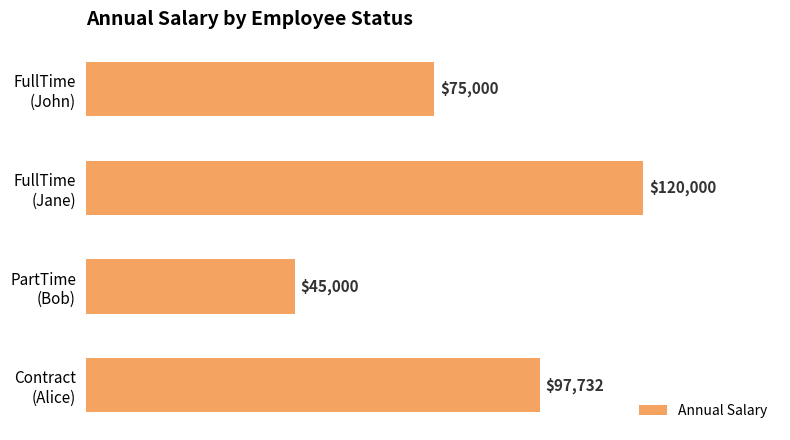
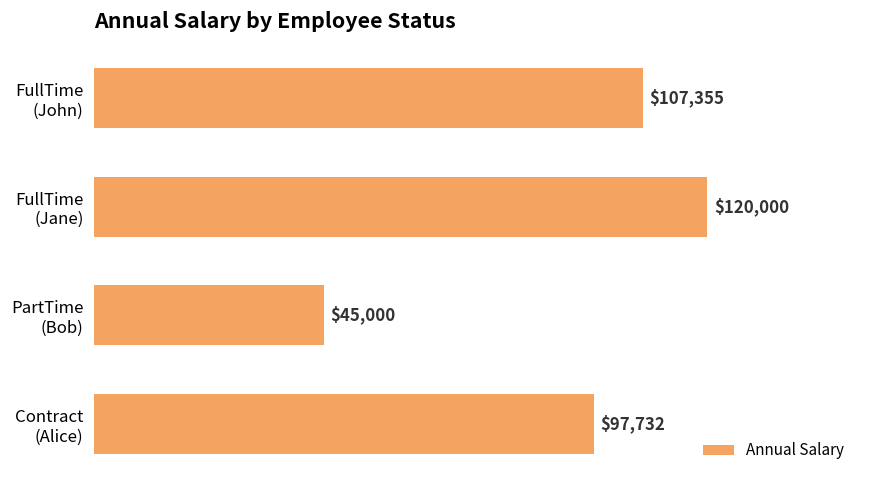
FullTime (John): $75,000 -> $107,355
